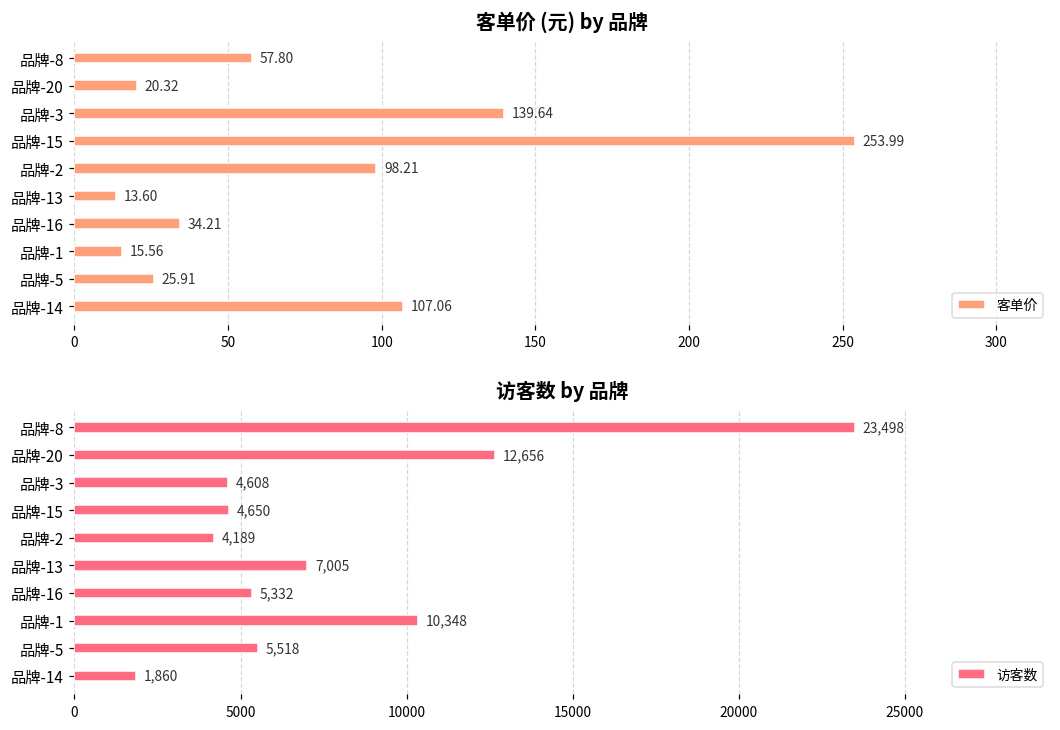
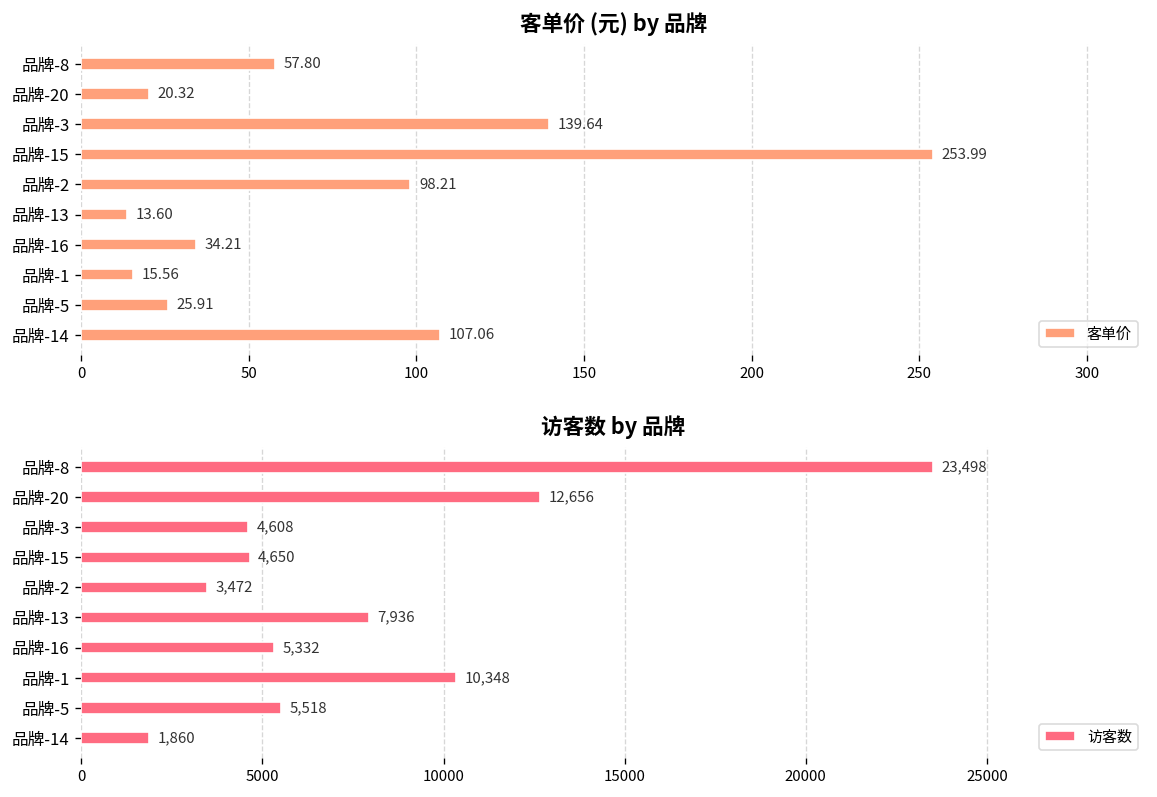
访客数 by 品牌, 品牌-2: 4,189 -> 3,472
访客数 by 品牌, 品牌-13: 7,005 -> 7,936
